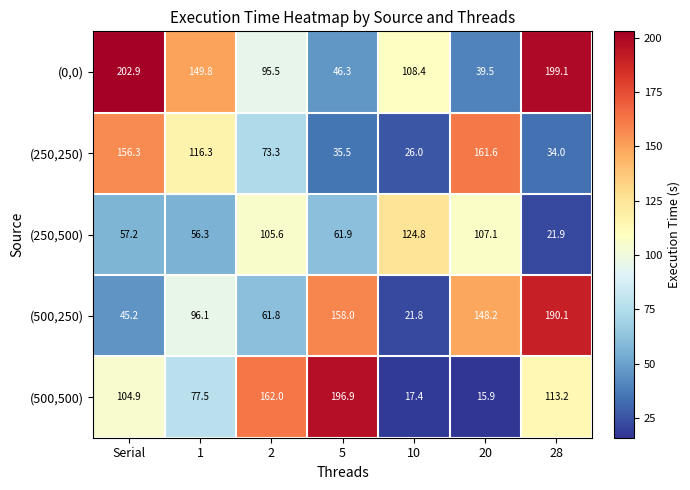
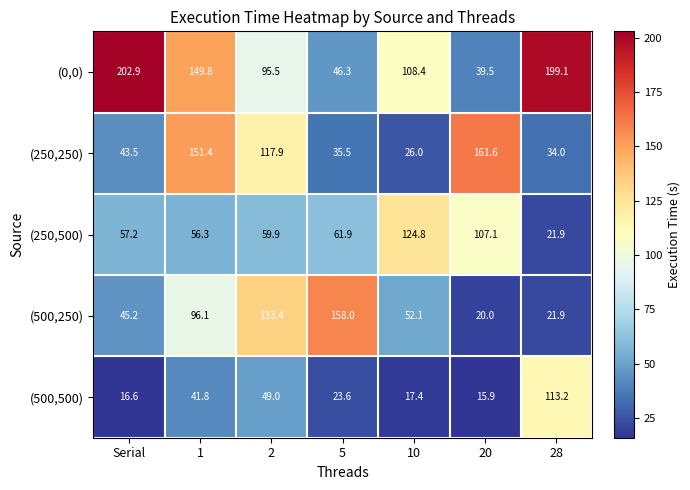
(250,250), Serial: 156.3 -> 43.5
(250,250), 1: 116.3 -> 151.4
(250,250), 2: 73.3 -> 117.9
(250,500), 2: 105.6 -> 59.9
(500,250), 2: 61.8 -> 133.4
(500,250), 10: 21.8 -> 52.1
(500,250), 20: 148.2 -> 20.0
(500,250), 28: 190.1 -> 21.9
(500,500), Serial: 104.9 -> 16.6
(500,500), 1: 77.5 -> 41.8
(500,500), 2: 162.0 -> 49.0
(500,500), 5: 196.9 -> 23.6
